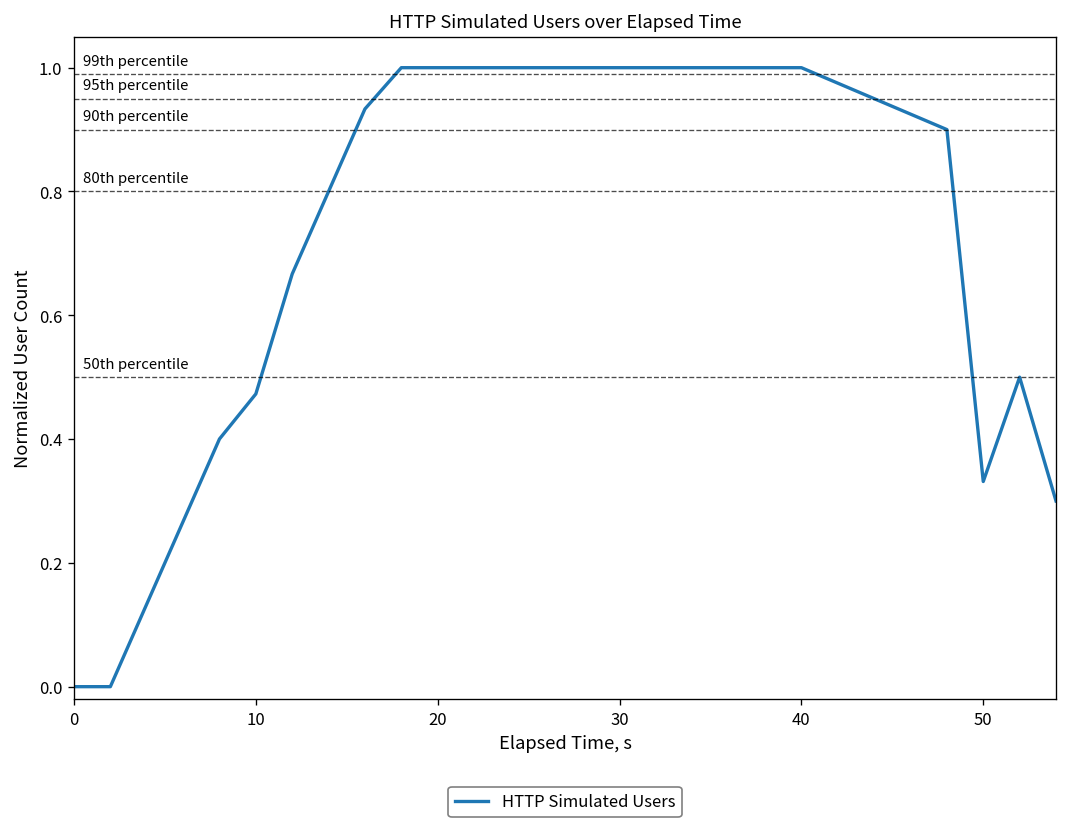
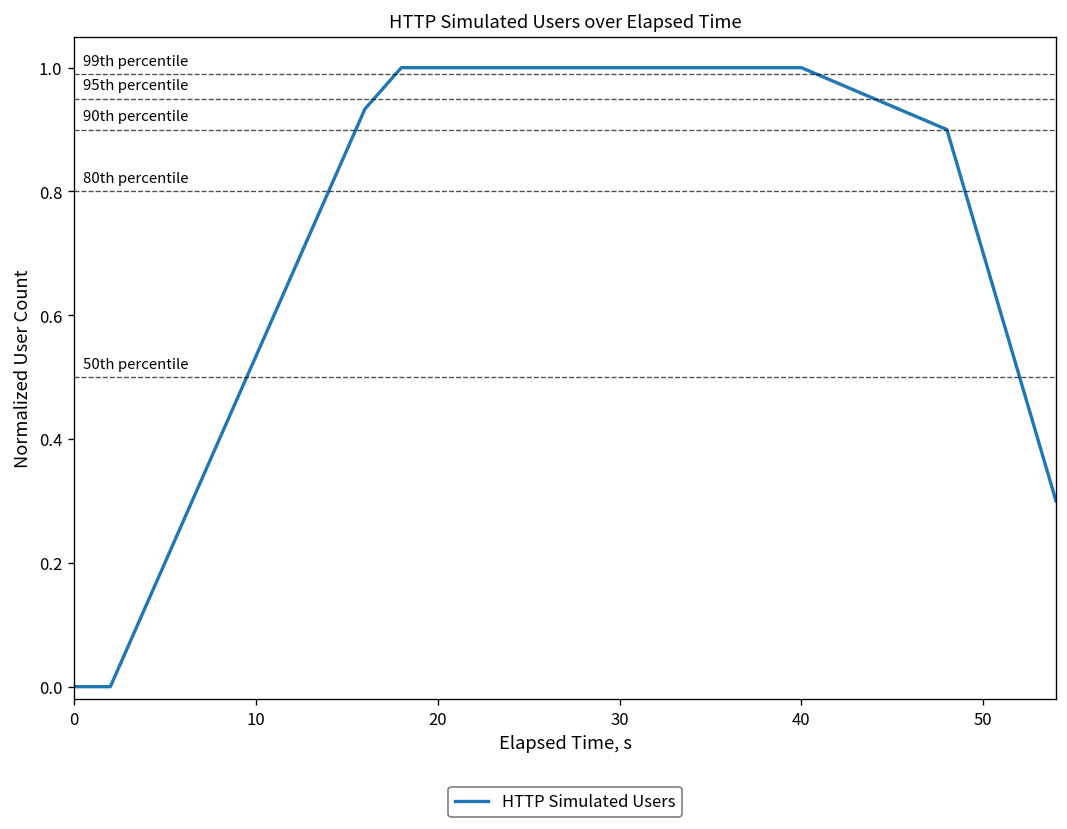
10: 0.47 -> 0.53
50: 0.33 -> 0.70
